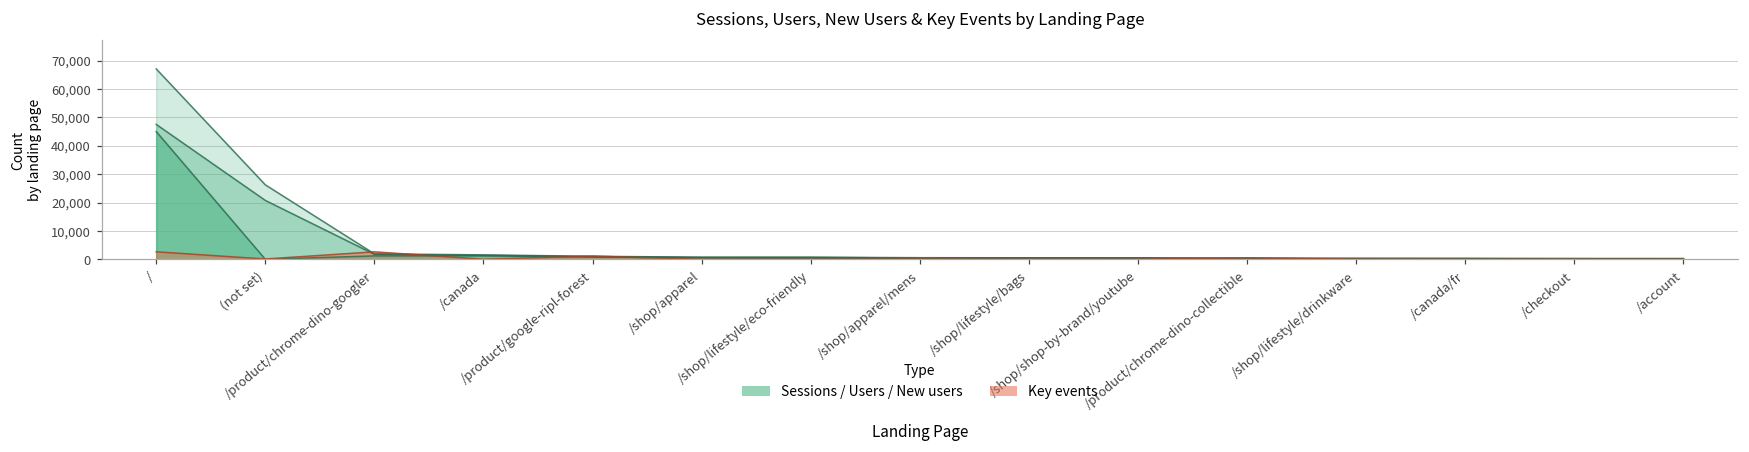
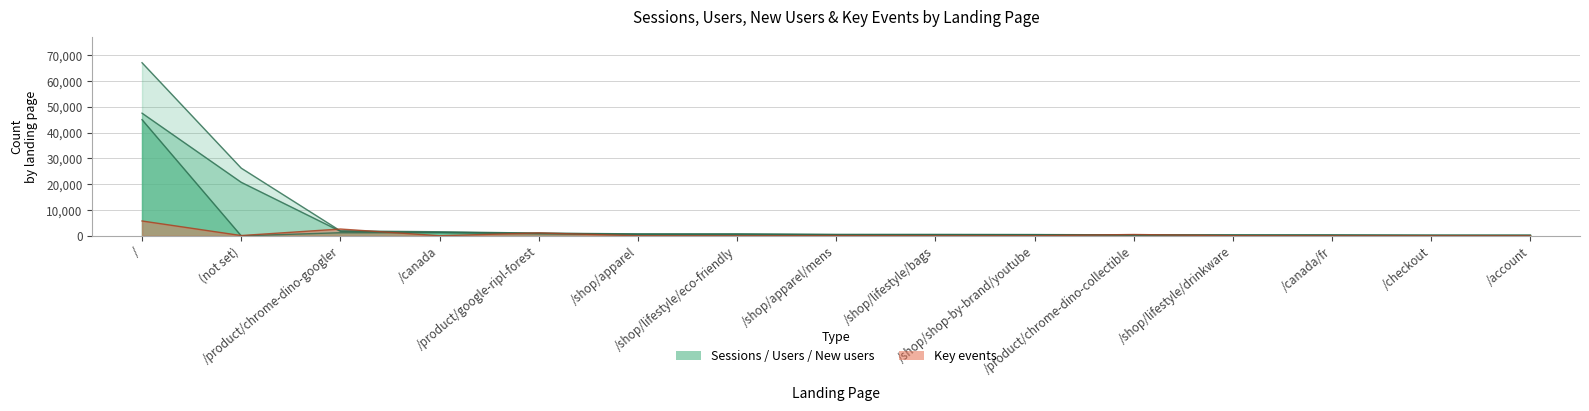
Key events, /: 3,000 -> 6,000
